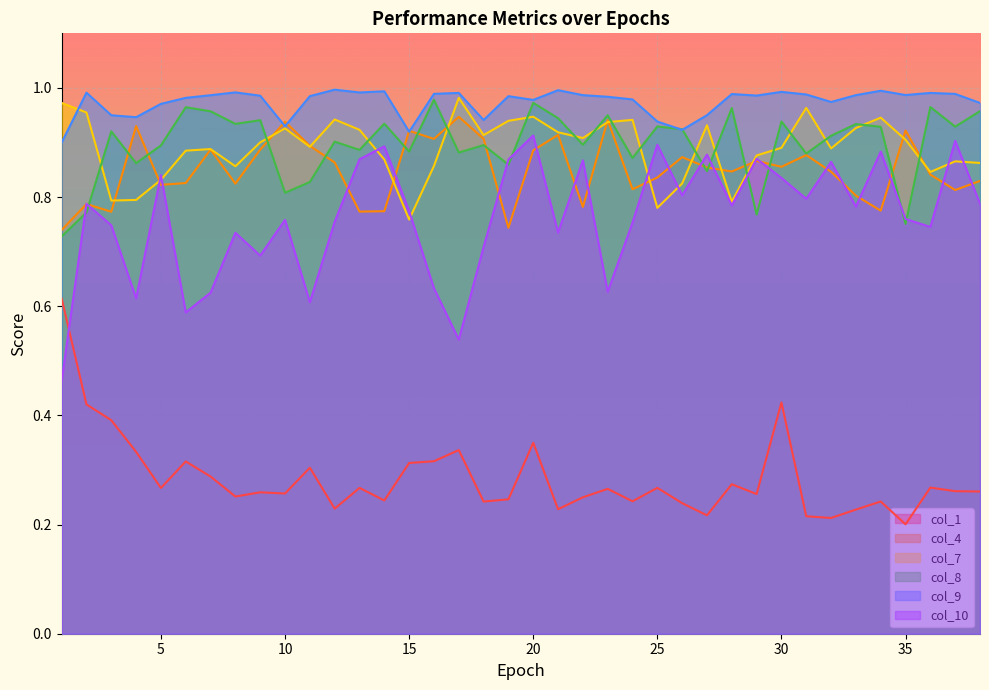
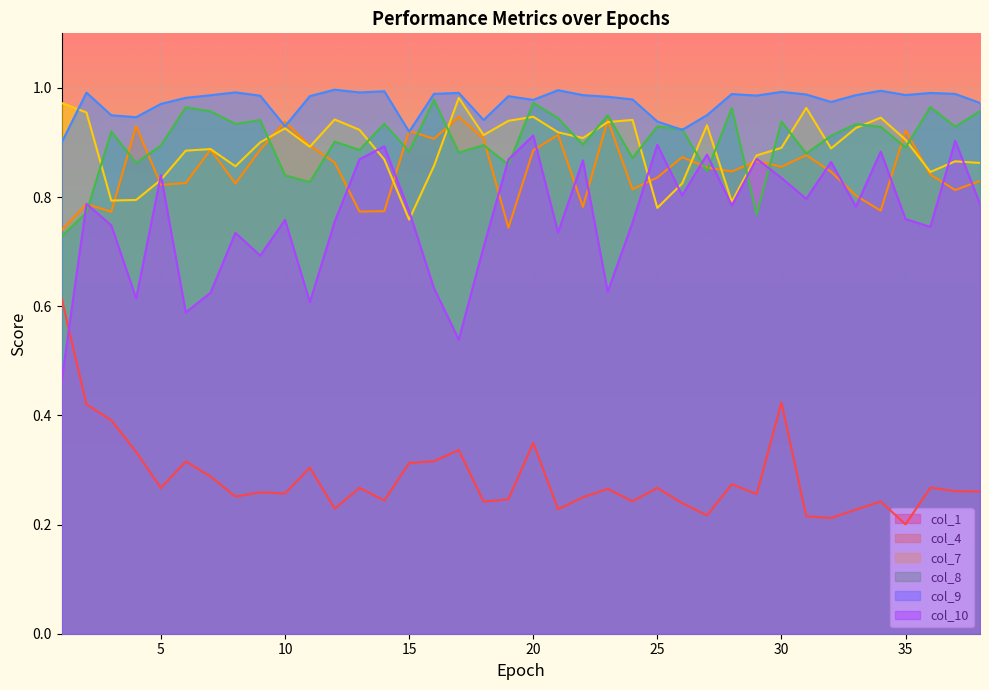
col_8, 10: 0.81 -> 0.84
col_8, 35: 0.75 -> 0.89
